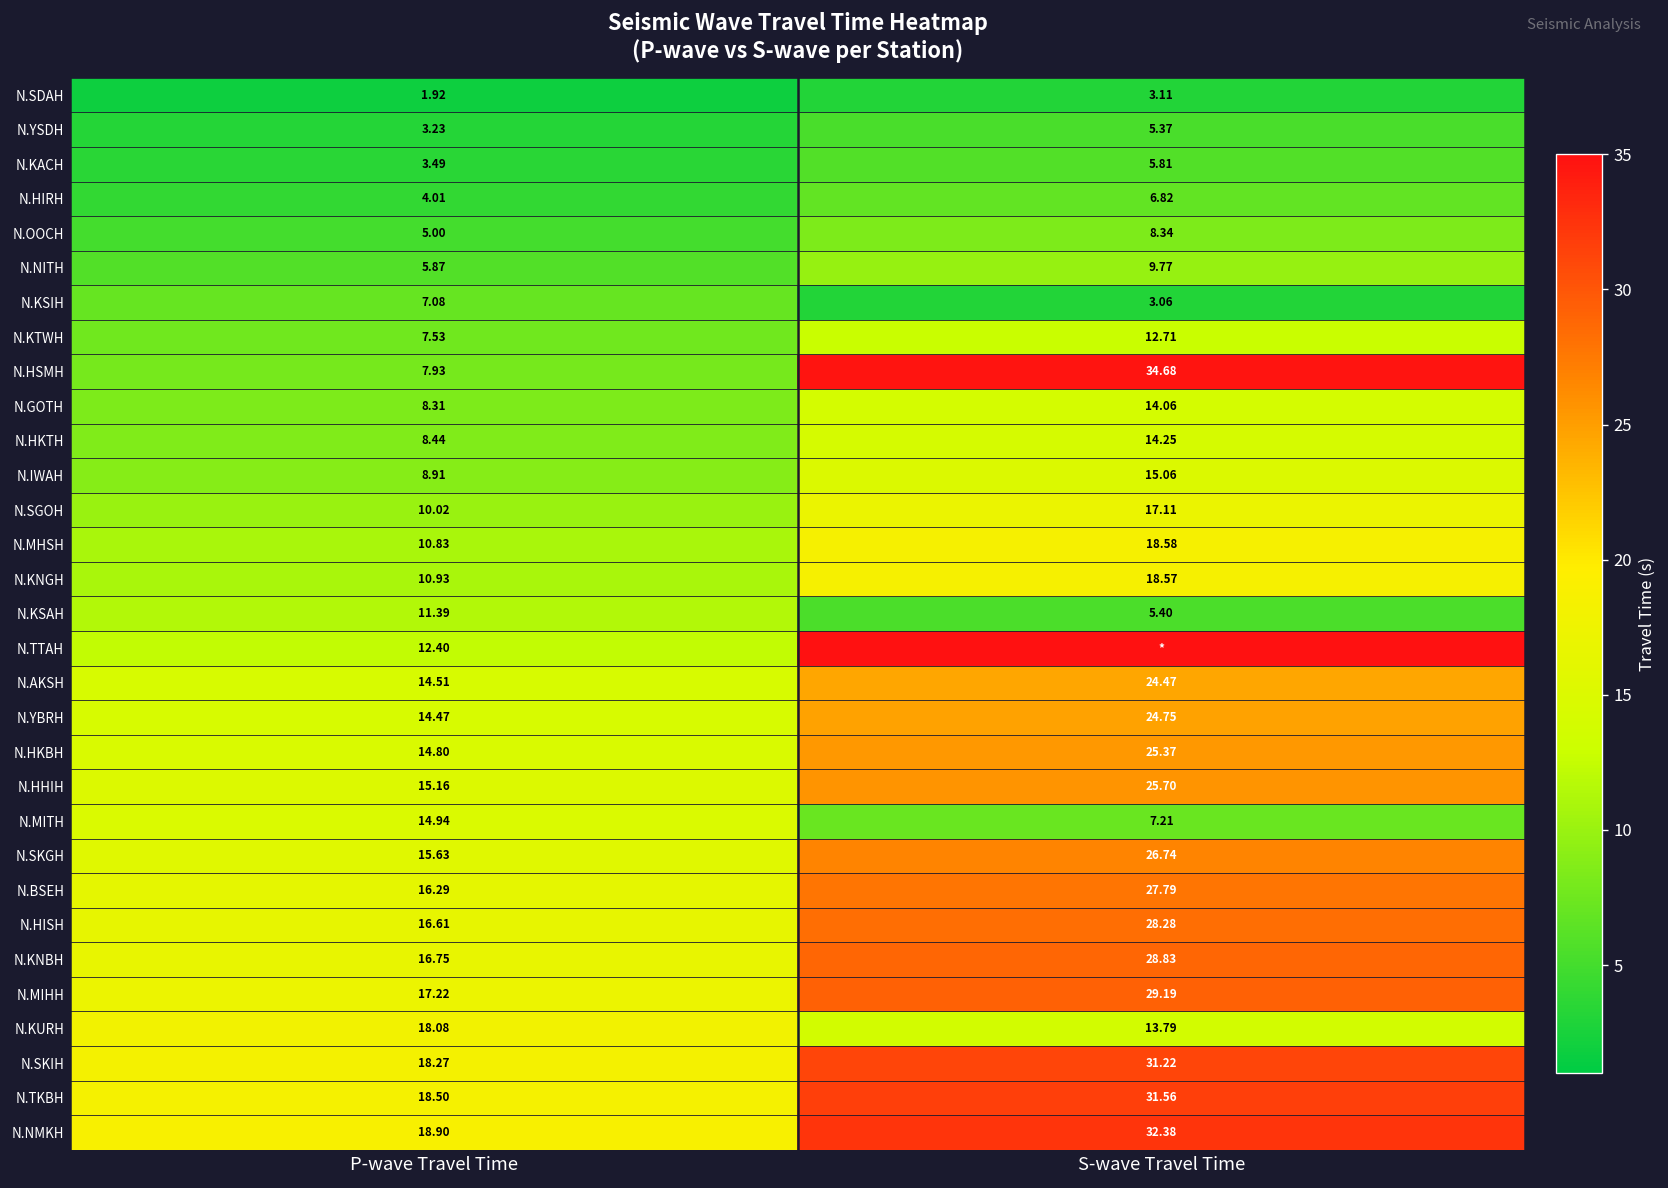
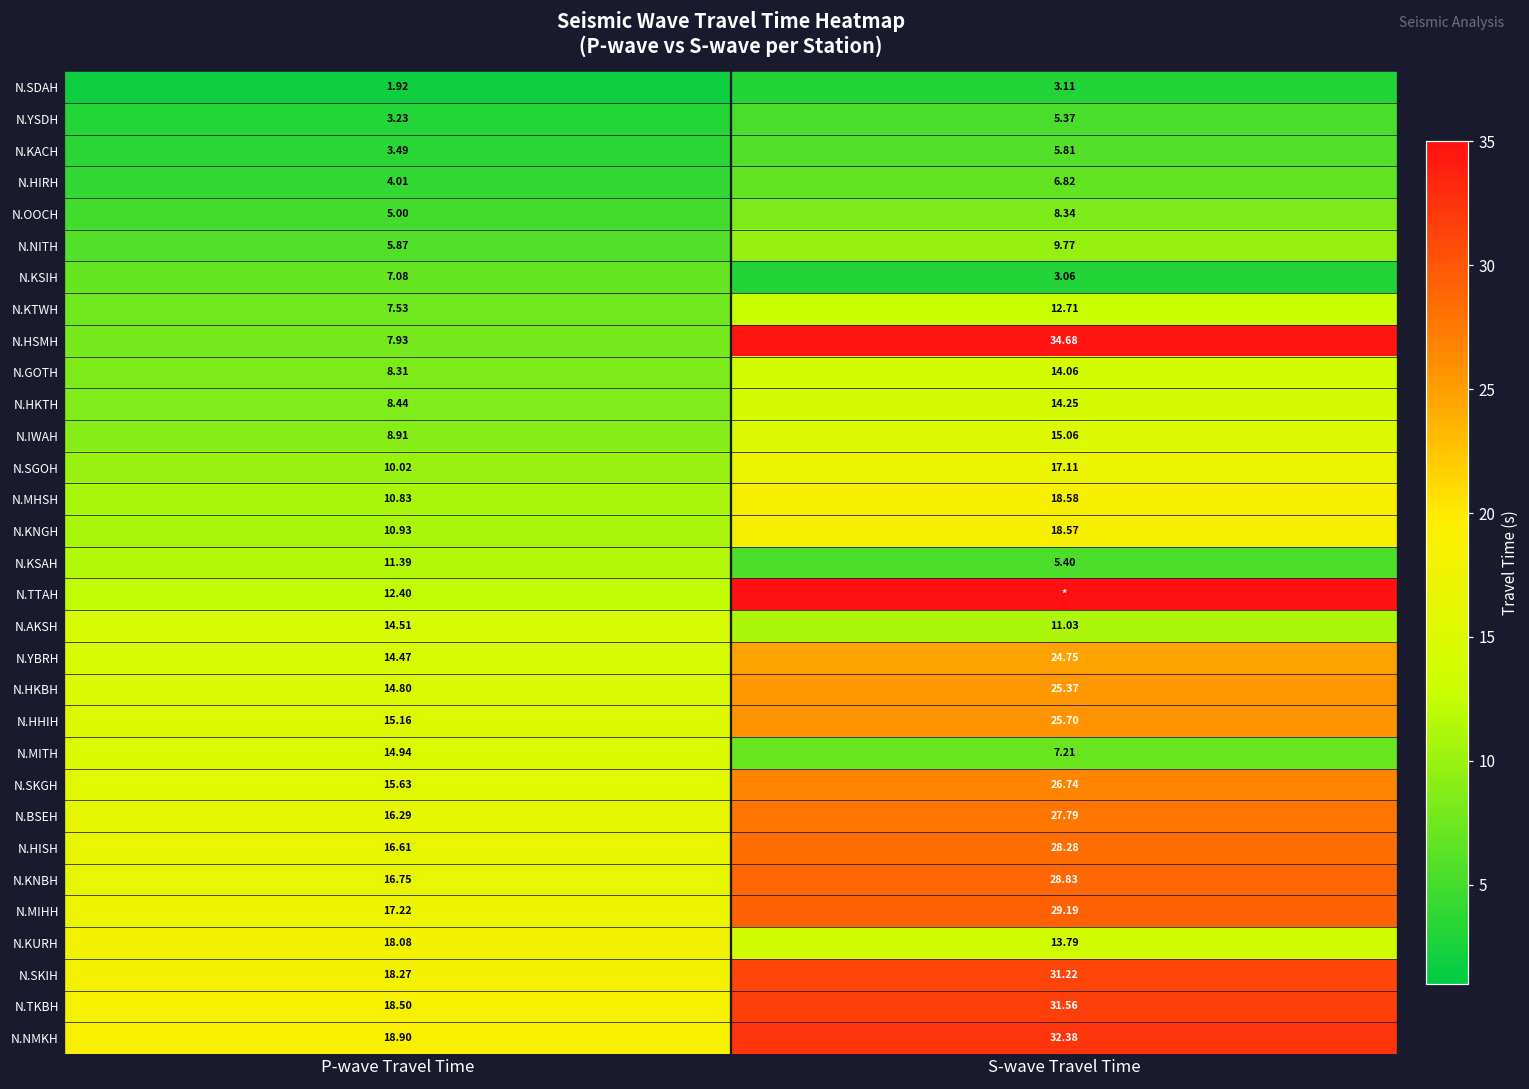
N.AKSH, S-wave Travel Time: 24.47 -> 11.03
